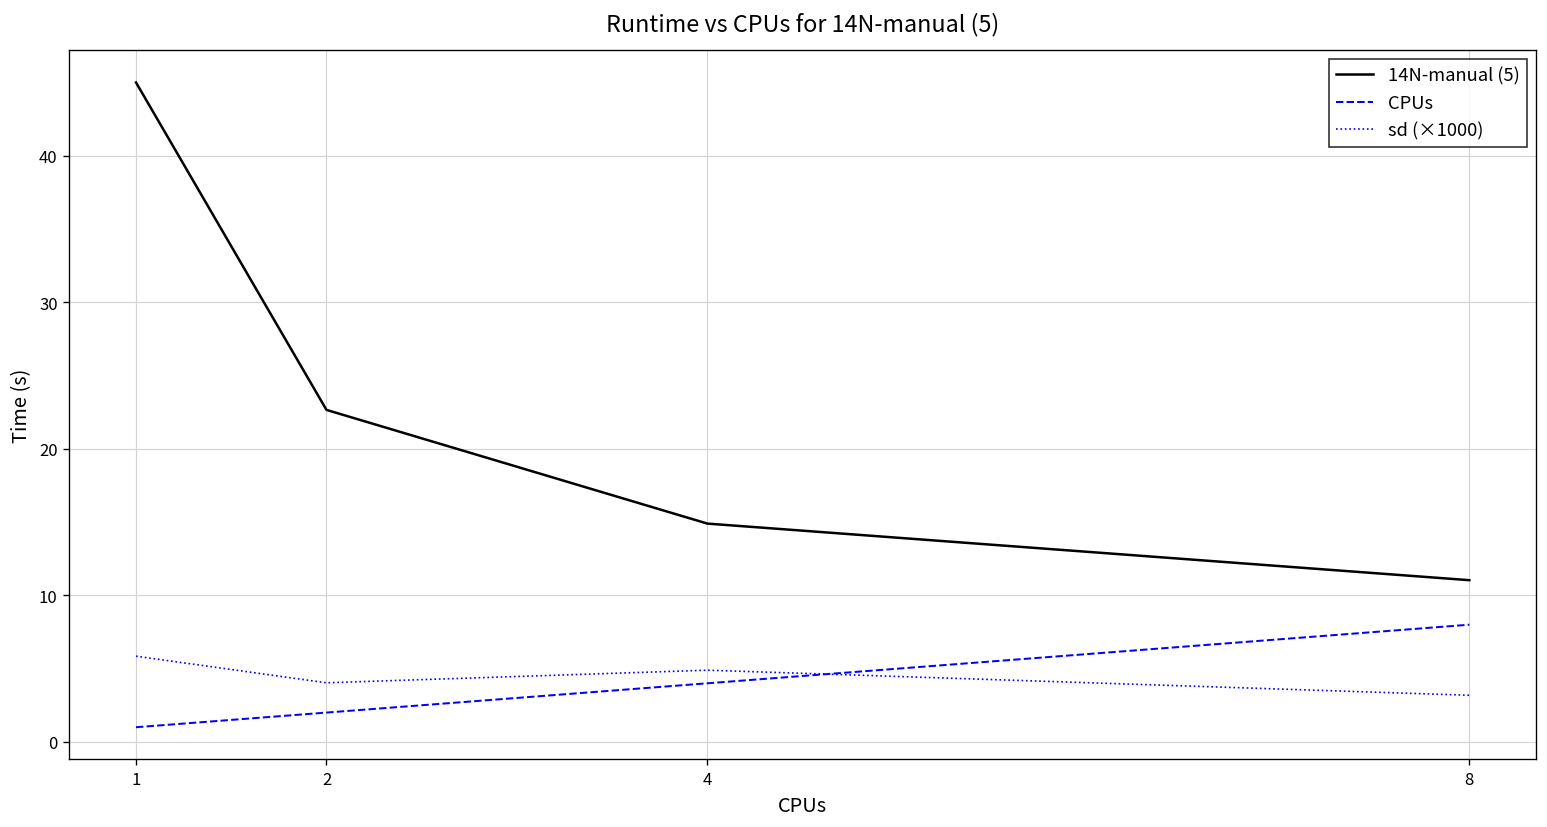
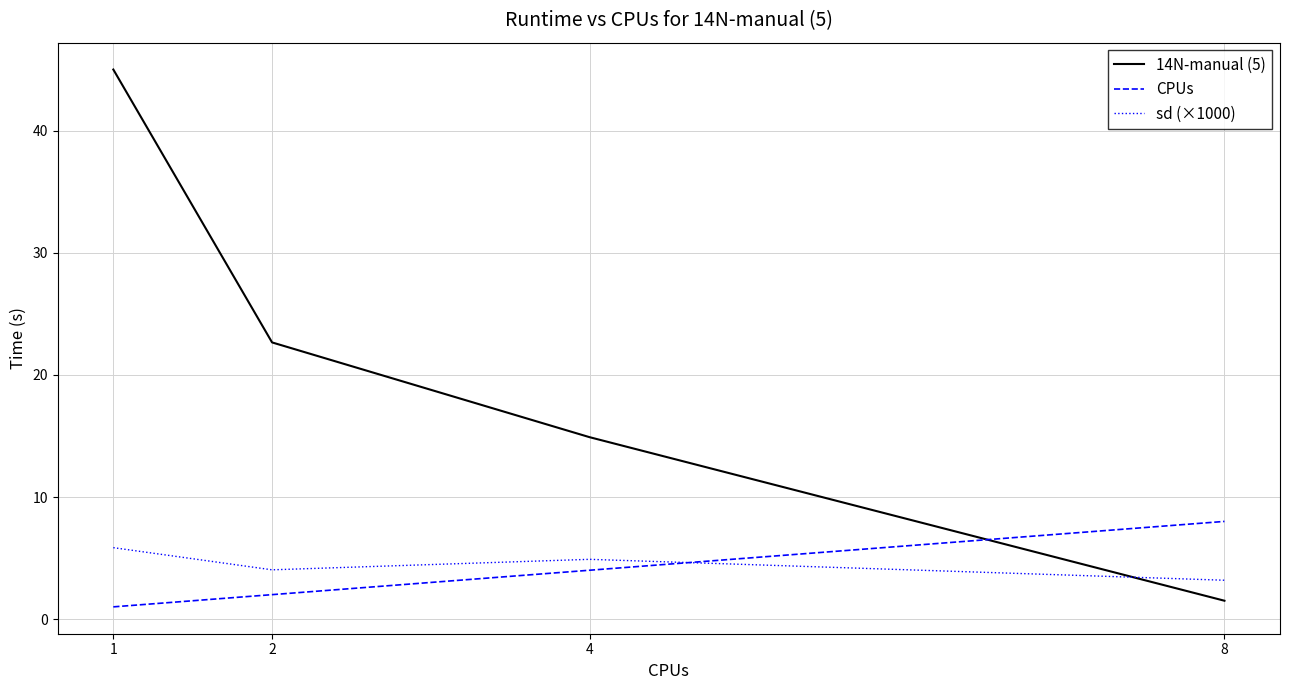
14N-manual (5), 8: 11.0 -> 1.5
